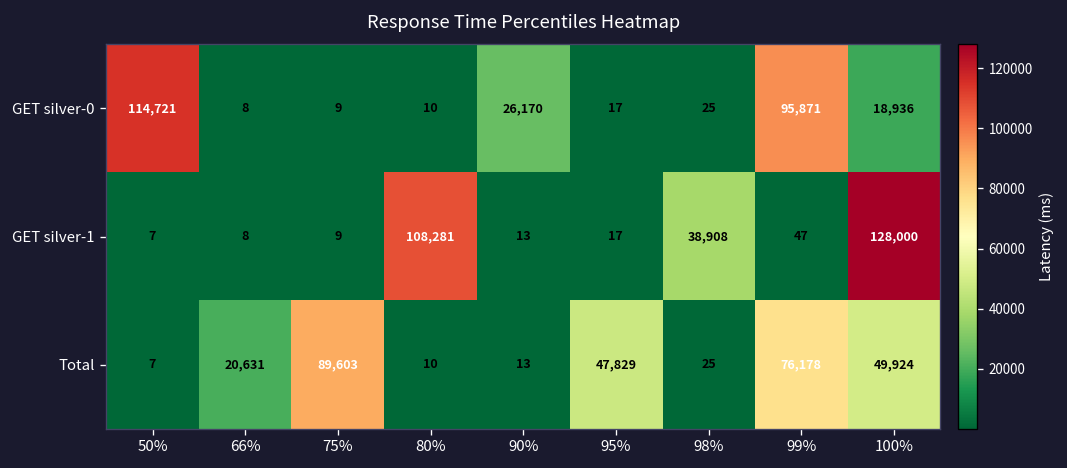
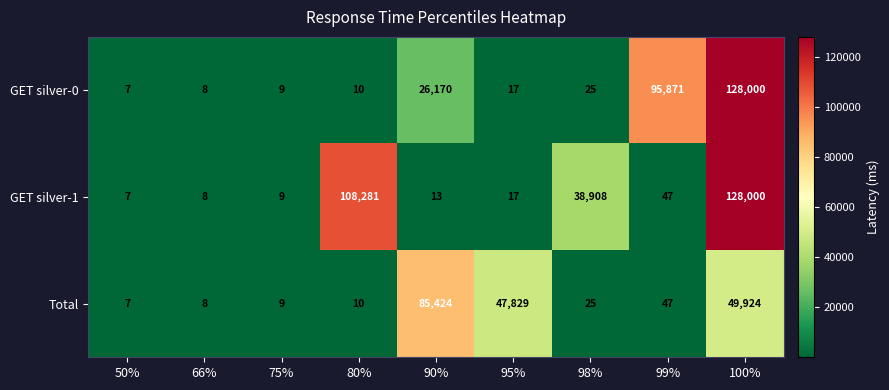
GET silver-0, 50%: 114,721 -> 7
GET silver-0, 100%: 18,936 -> 128,000
Total, 66%: 20,631 -> 8
Total, 75%: 89,603 -> 9
Total, 90%: 13 -> 85,424
Total, 99%: 76,178 -> 47
